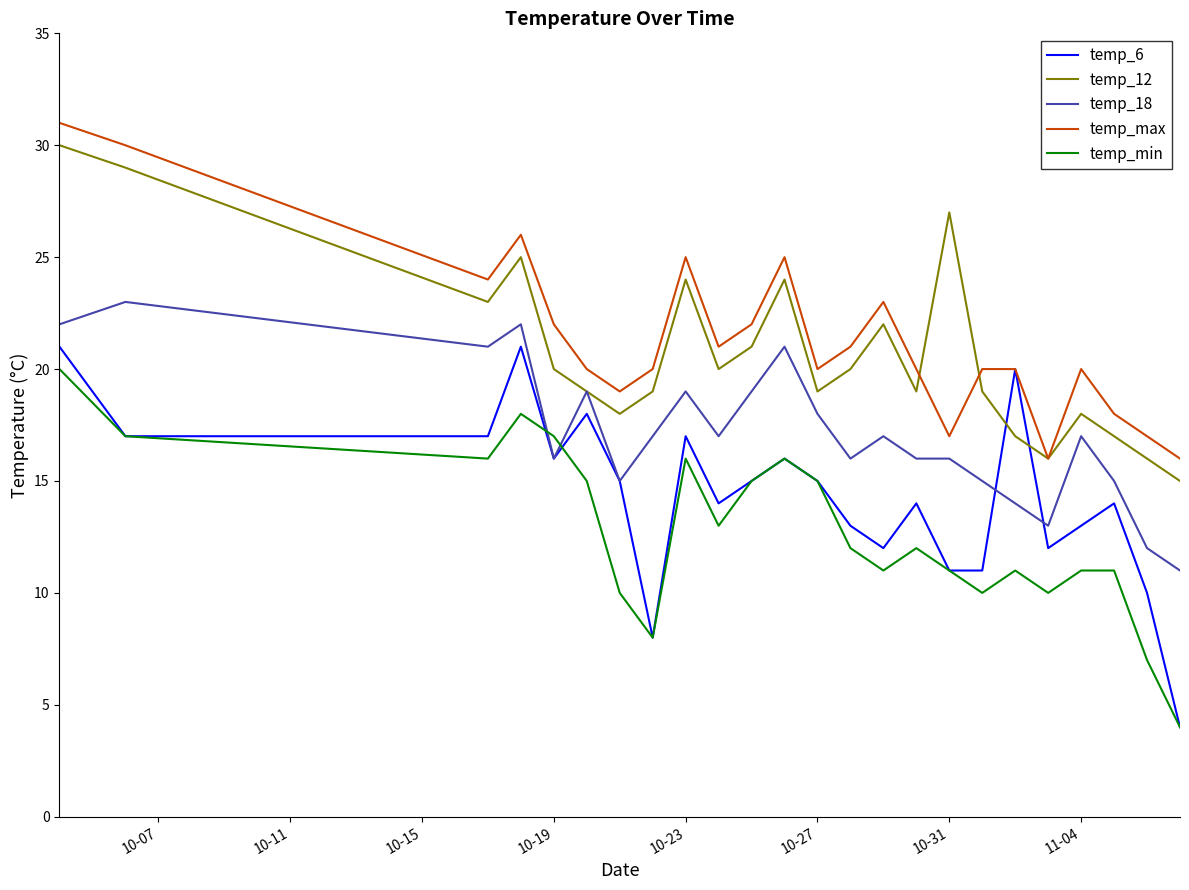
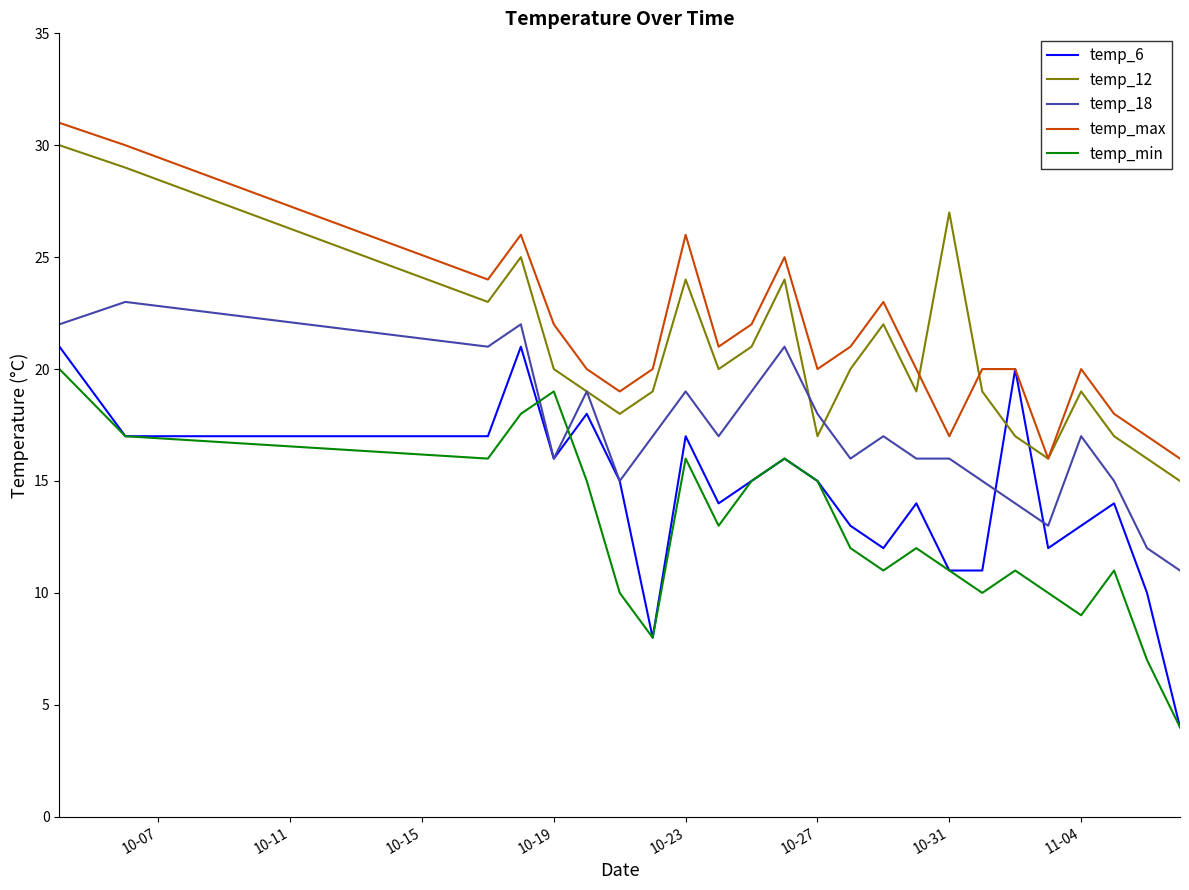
temp_min, 10-19: 17 -> 19
temp_max, 10-23: 25 -> 26
temp_12, 10-27: 19 -> 17
temp_12, 11-04: 18 -> 19
temp_min, 11-04: 11 -> 9
